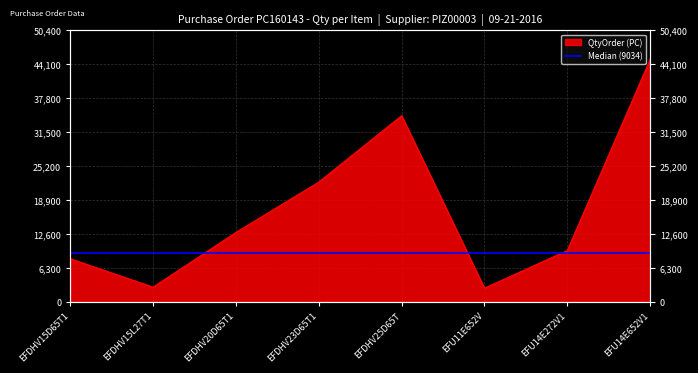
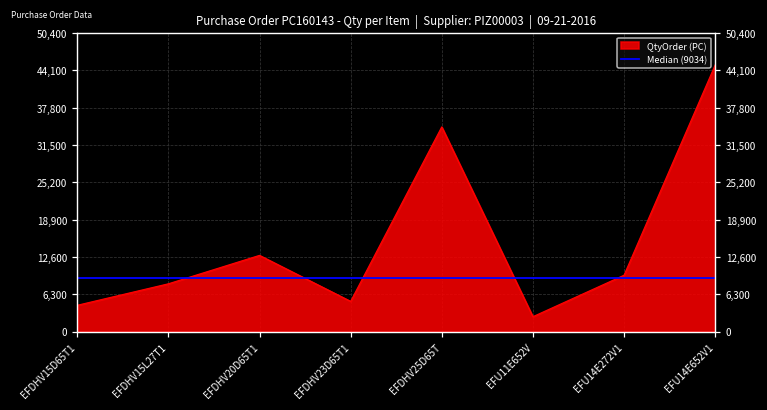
EFDHV15D65T1: 8,000 -> 4,000
EFDHV15L27T1: 3,000 -> 8,000
EFDHV23D65T1: 22,000 -> 5,000
